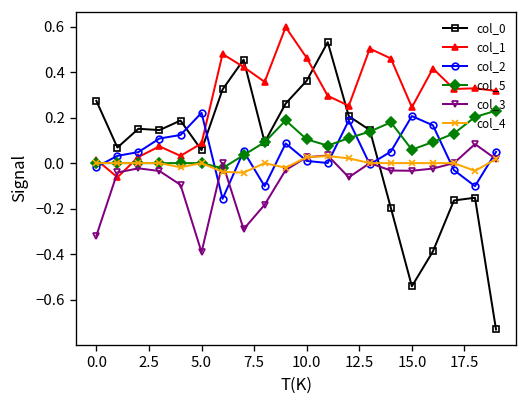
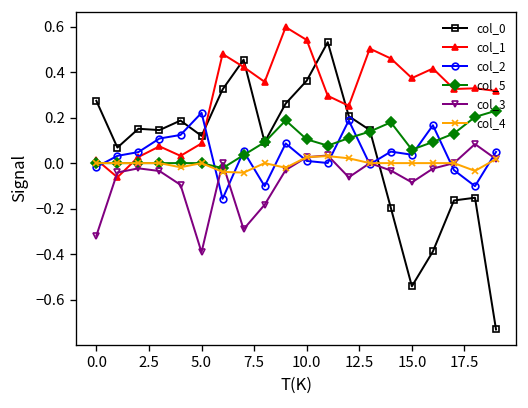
col_0, 5.0: 0.06 -> 0.12
col_1, 10.0: 0.46 -> 0.54
col_1, 15.0: 0.25 -> 0.37
col_2, 15.0: 0.21 -> 0.04
col_3, 15.0: -0.03 -> -0.08
